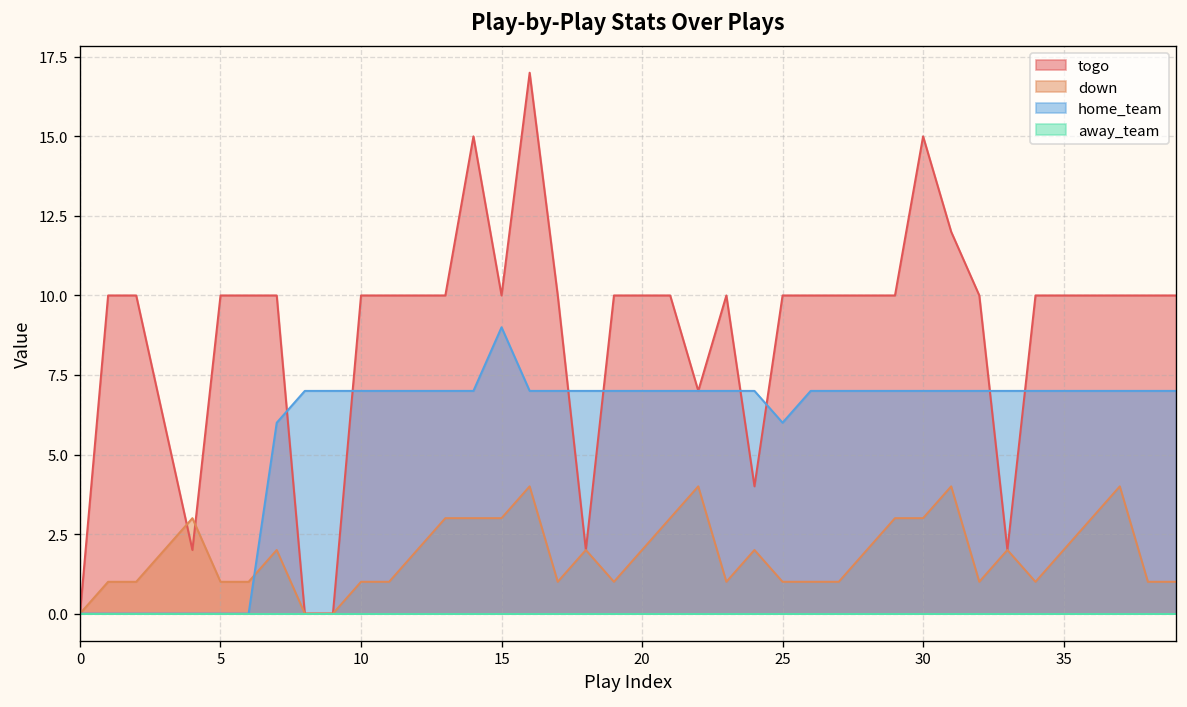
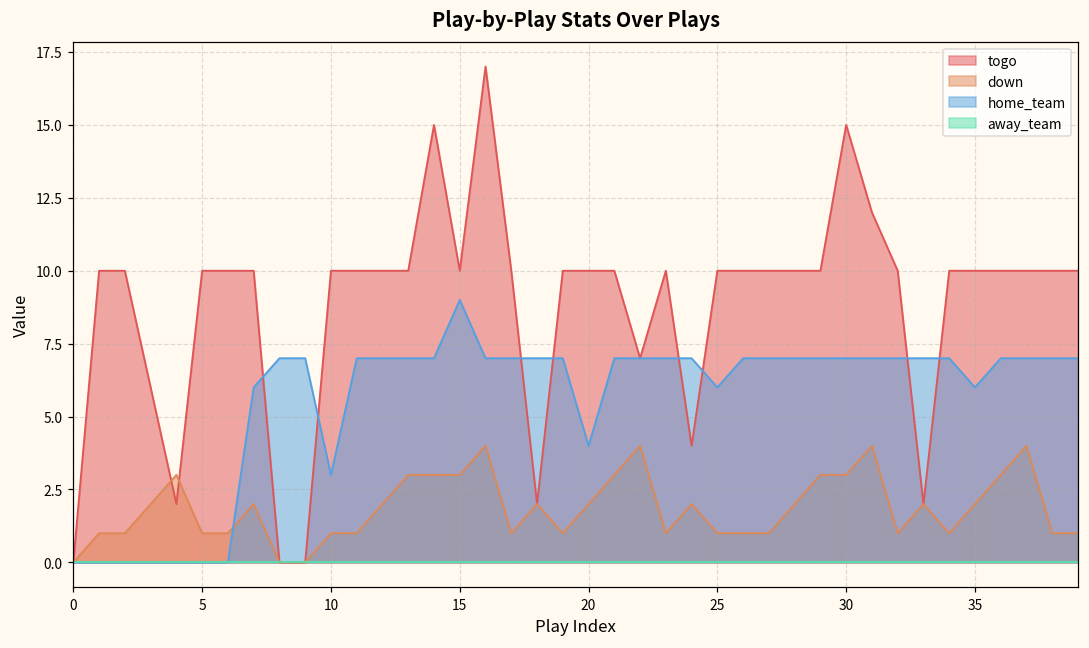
home_team, 10: 7 -> 3
home_team, 20: 7 -> 4
home_team, 35: 7 -> 6
